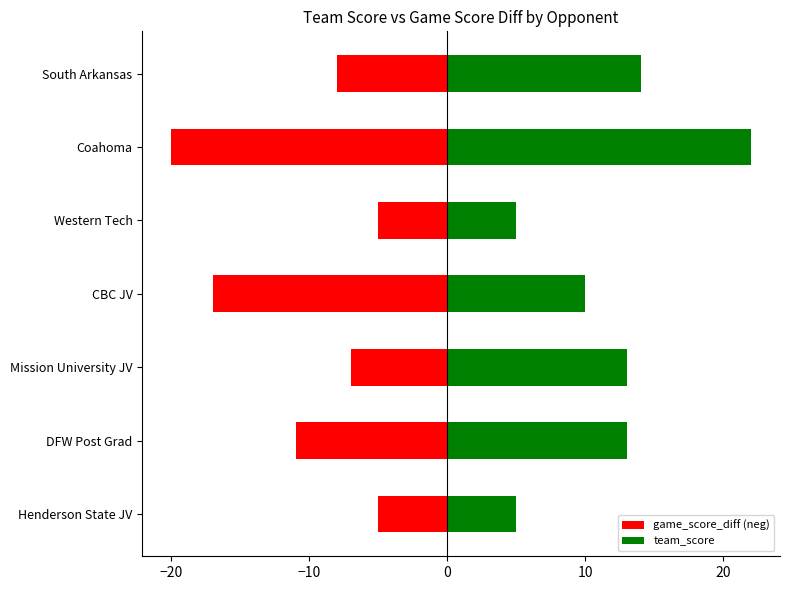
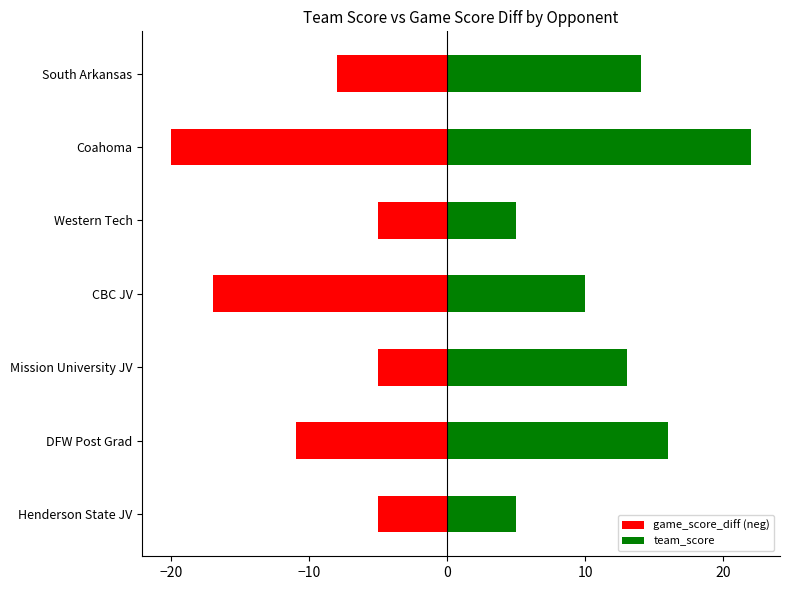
game_score_diff (neg), Mission University JV: -7.0 -> -5.0
team_score, DFW Post Grad: 13 -> 16
